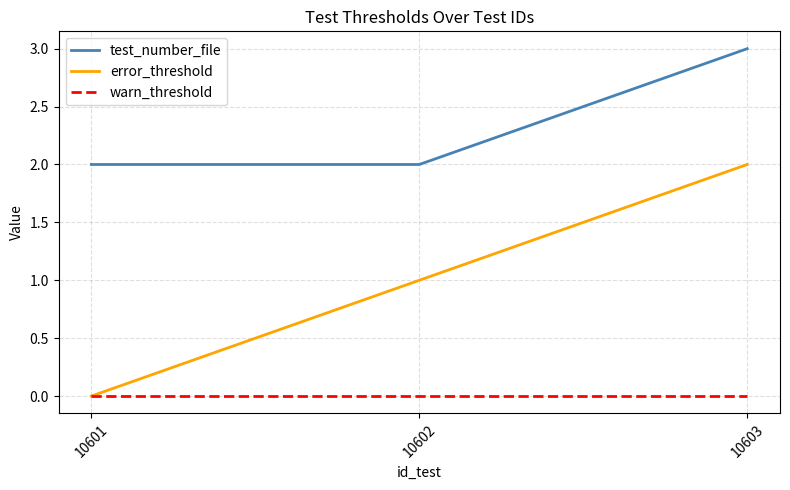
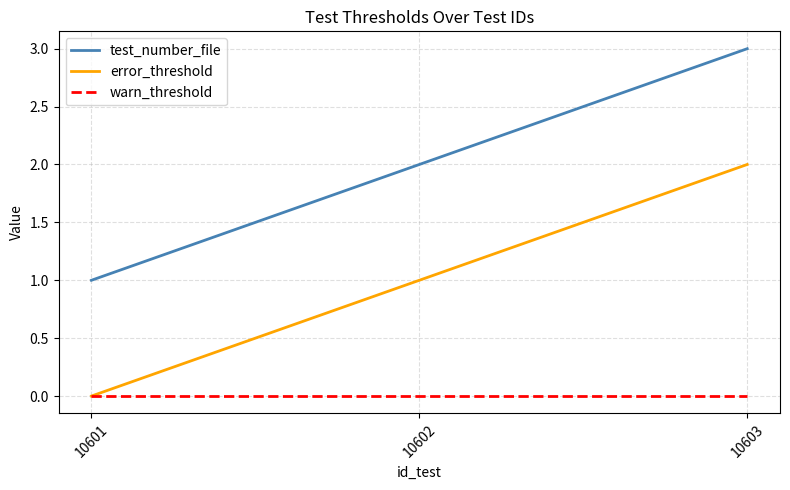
test_number_file, 10601: 2 -> 1
